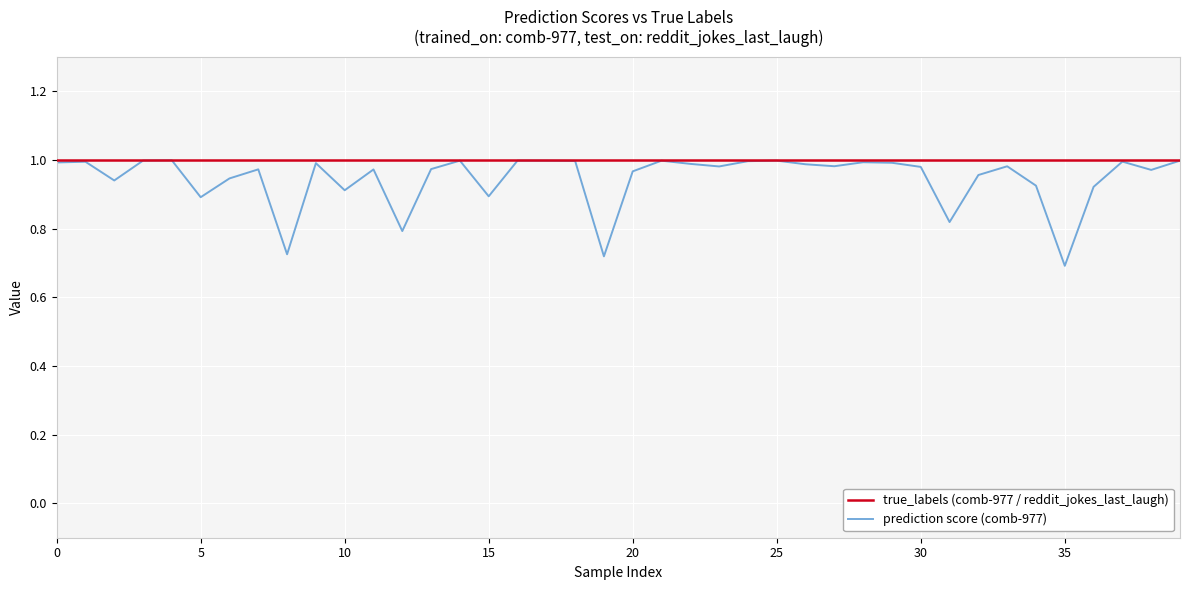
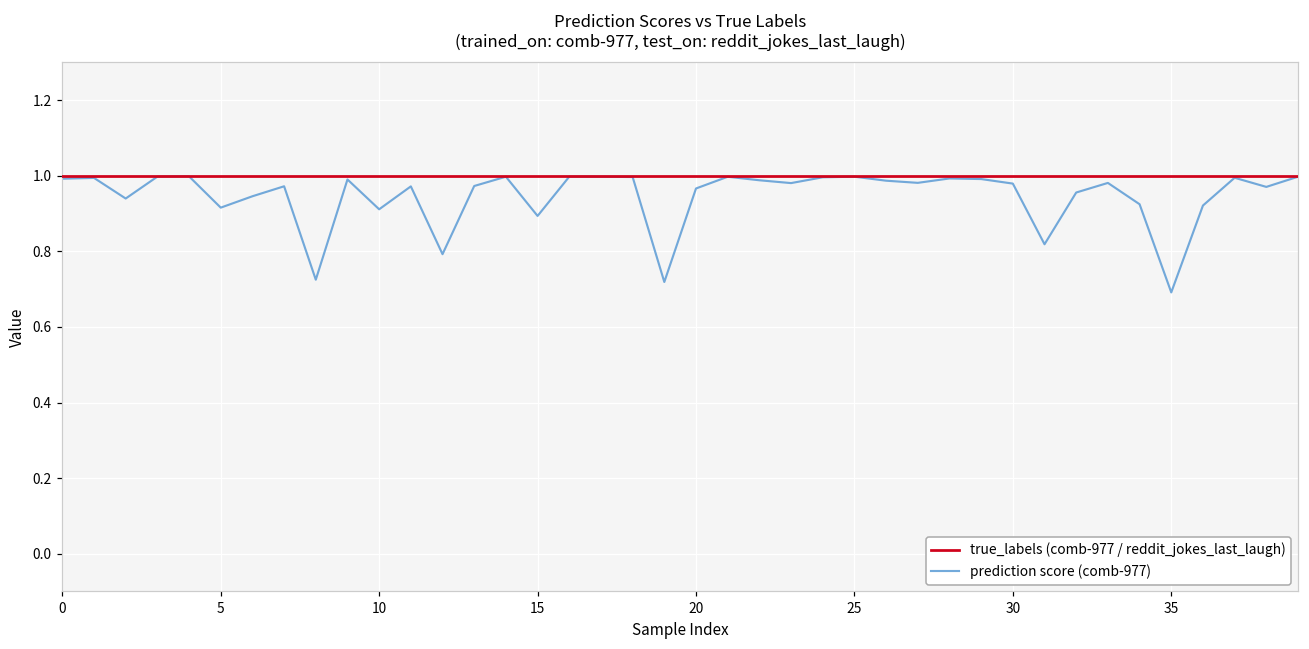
prediction score (comb-977), 5: 0.89 -> 0.92
